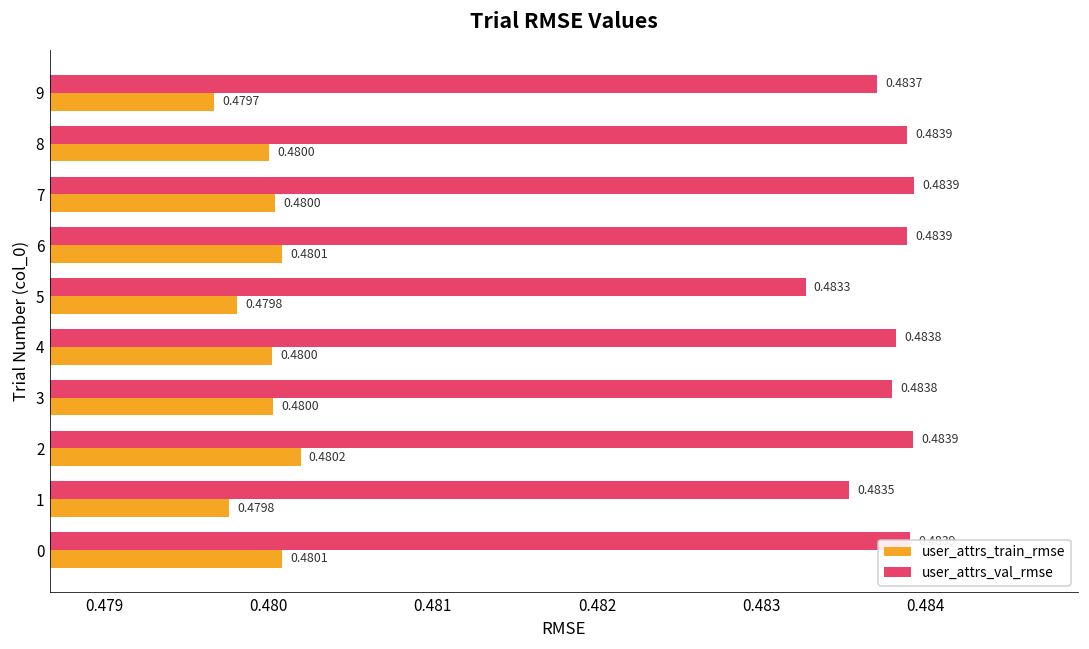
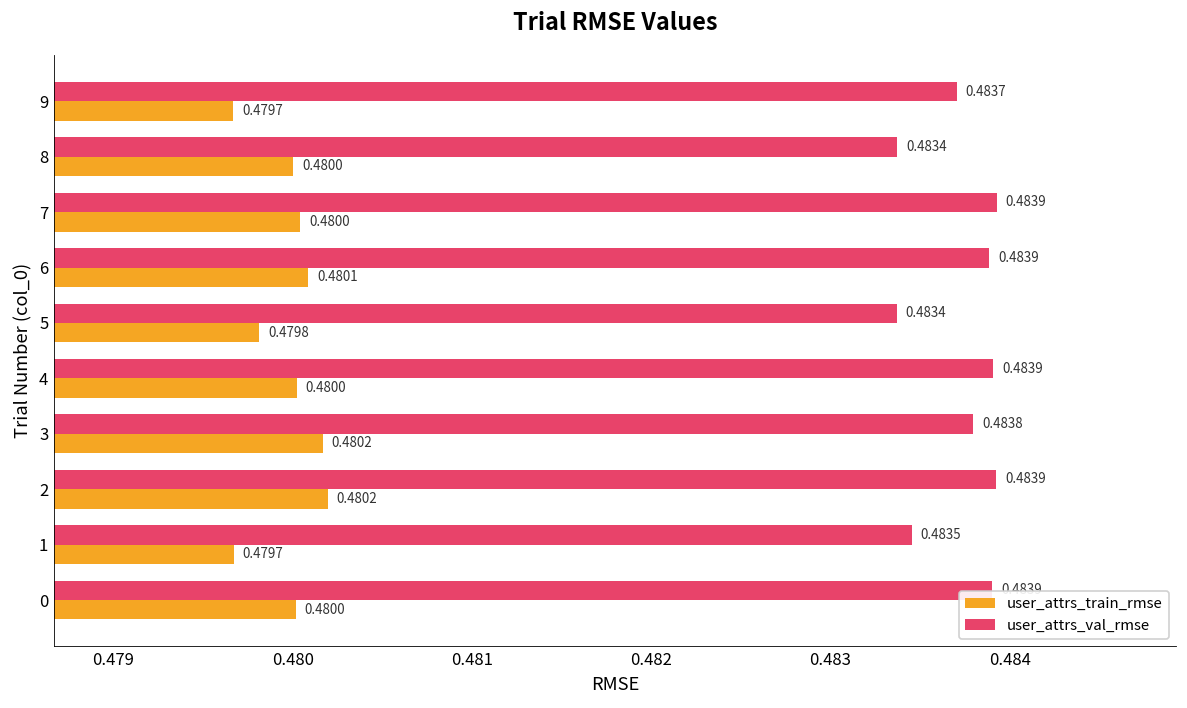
user_attrs_val_rmse, 8: 0.4839 -> 0.4834
user_attrs_val_rmse, 5: 0.4833 -> 0.4834
user_attrs_val_rmse, 4: 0.4838 -> 0.4839
user_attrs_train_rmse, 3: 0.4800 -> 0.4802
user_attrs_val_rmse, 1: 0.48354 -> 0.48345
user_attrs_train_rmse, 1: 0.4798 -> 0.4797
user_attrs_train_rmse, 0: 0.4801 -> 0.4800
